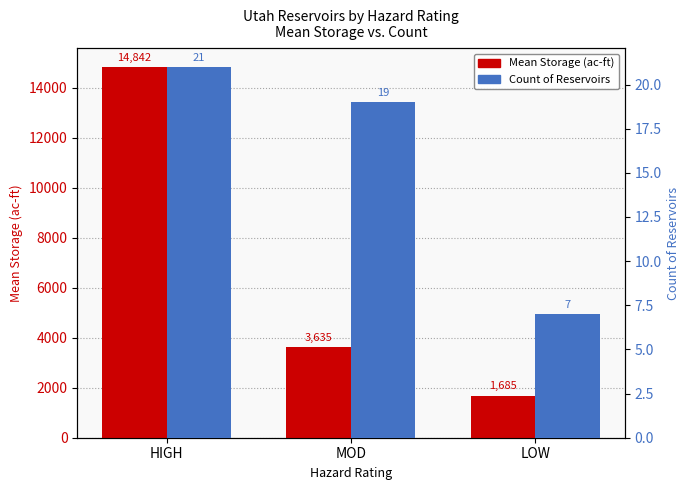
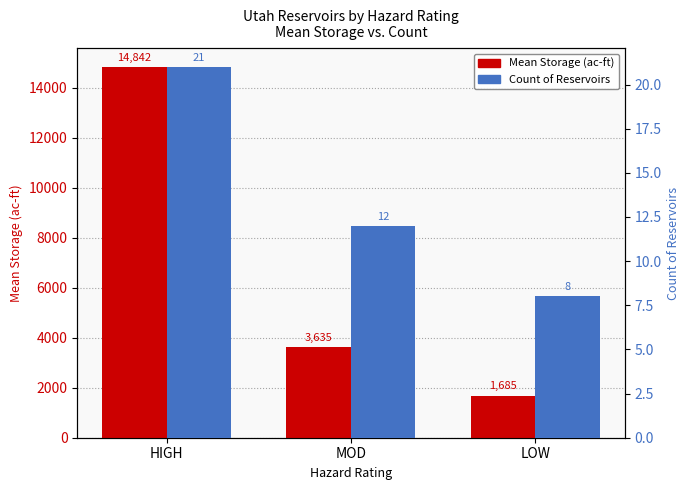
Count of Reservoirs, MOD: 19 -> 12
Count of Reservoirs, LOW: 7 -> 8
